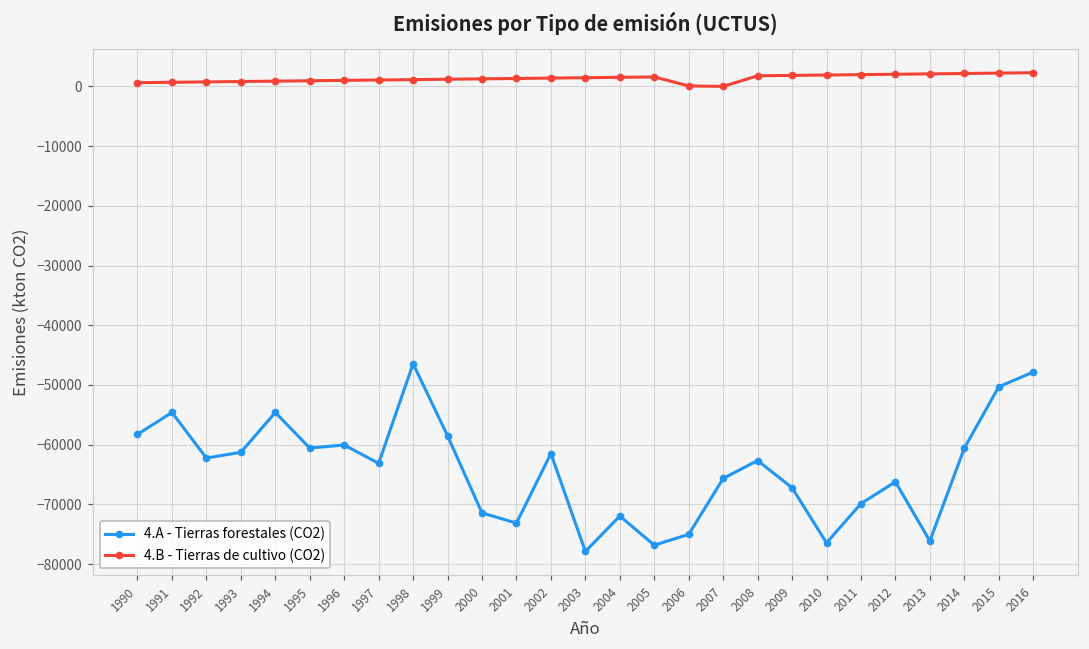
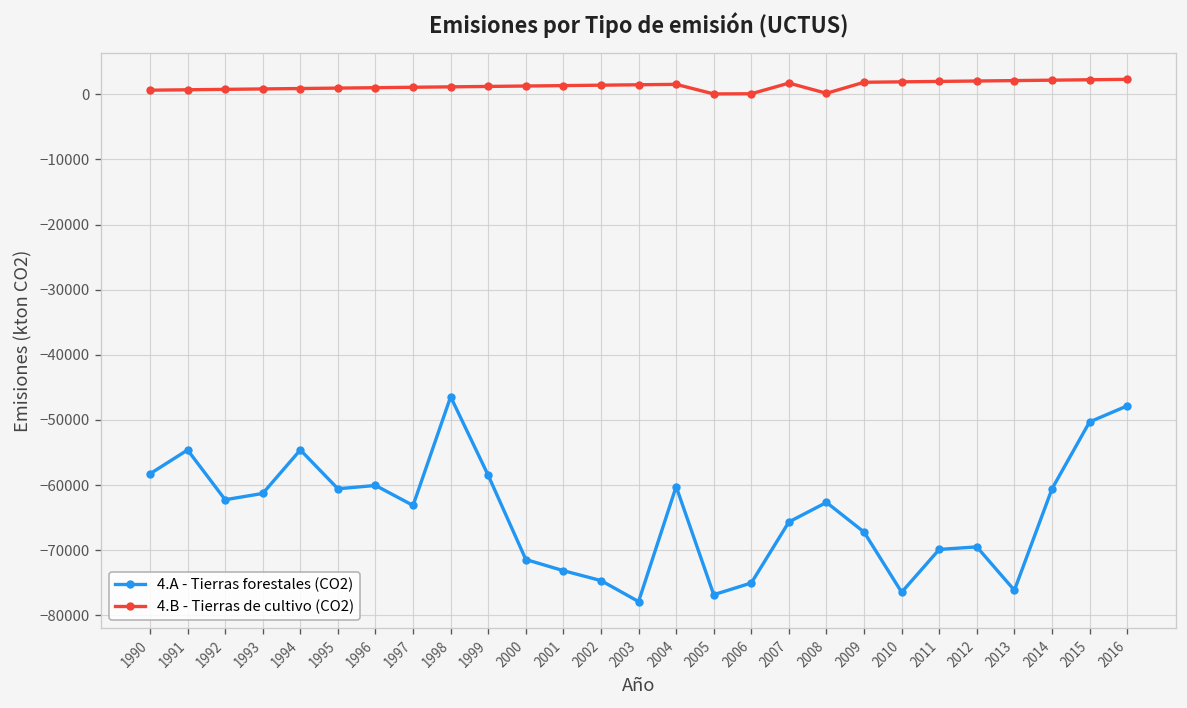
4.A - Tierras forestales (CO2), 2002: -61000 -> -75000
4.A - Tierras forestales (CO2), 2004: -72000 -> -60000
4.B - Tierras de cultivo (CO2), 2005: 2000 -> 0
4.B - Tierras de cultivo (CO2), 2007: 0 -> 2000
4.B - Tierras de cultivo (CO2), 2008: 2000 -> 0
4.A - Tierras forestales (CO2), 2012: -66000 -> -69000
